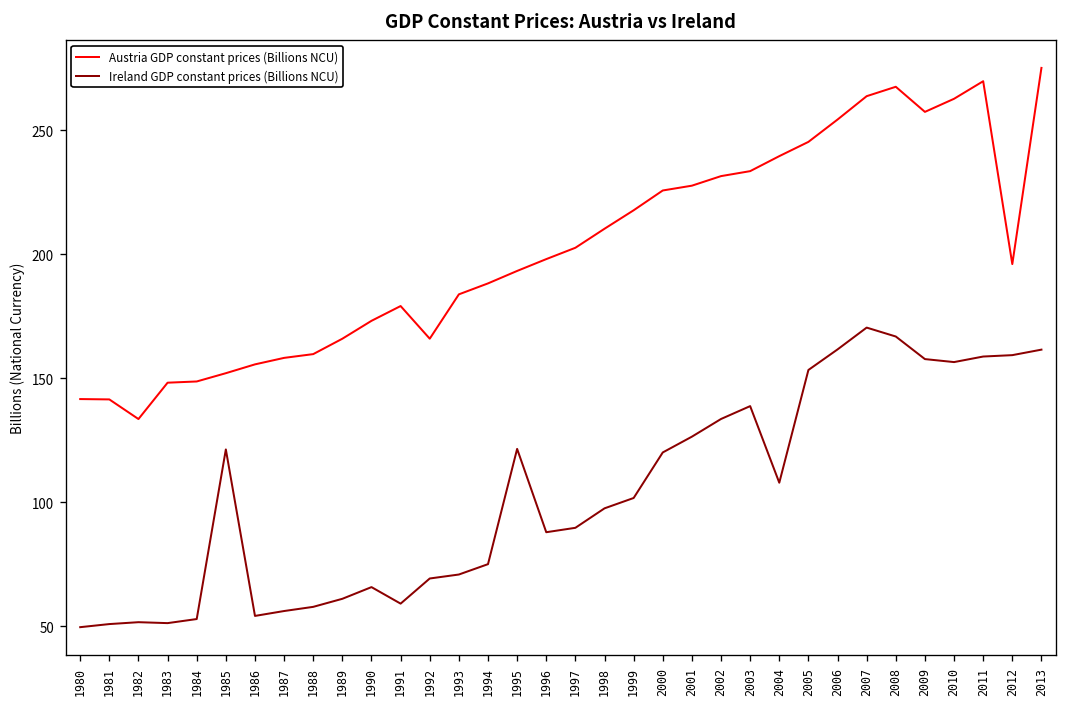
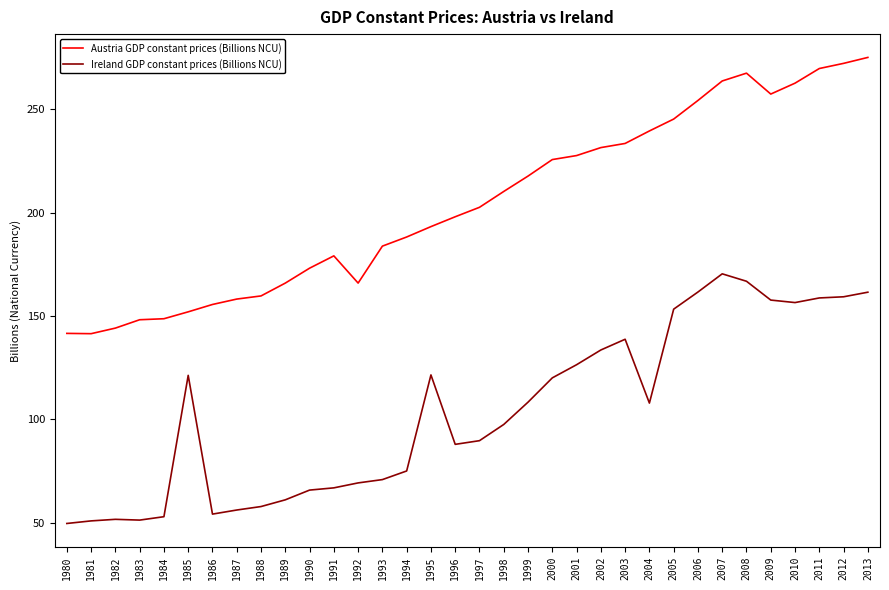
Austria GDP constant prices (Billions NCU), 1982: 134 -> 144
Ireland GDP constant prices (Billions NCU), 1991: 59 -> 67
Ireland GDP constant prices (Billions NCU), 1999: 102 -> 108
Austria GDP constant prices (Billions NCU), 2012: 196 -> 272
